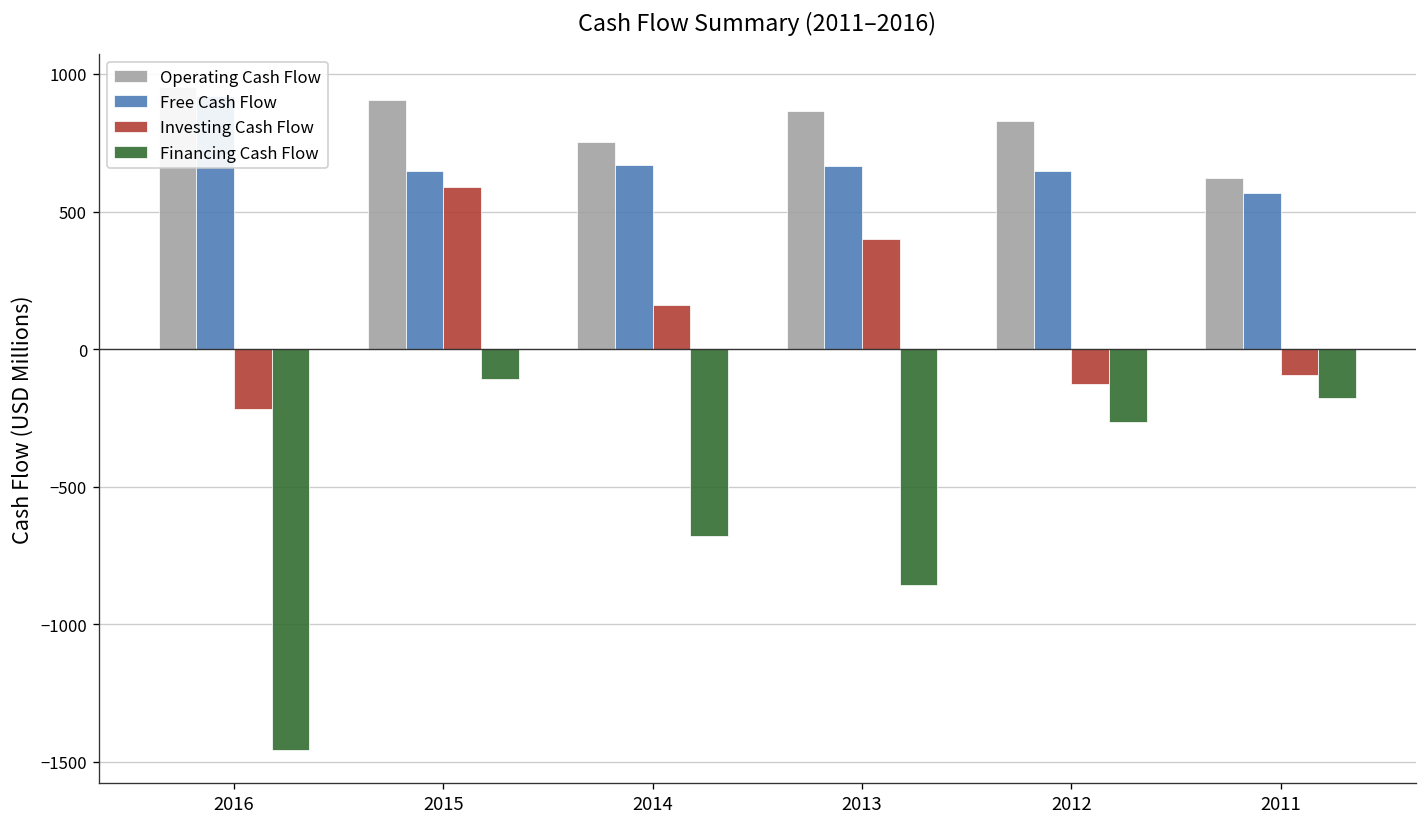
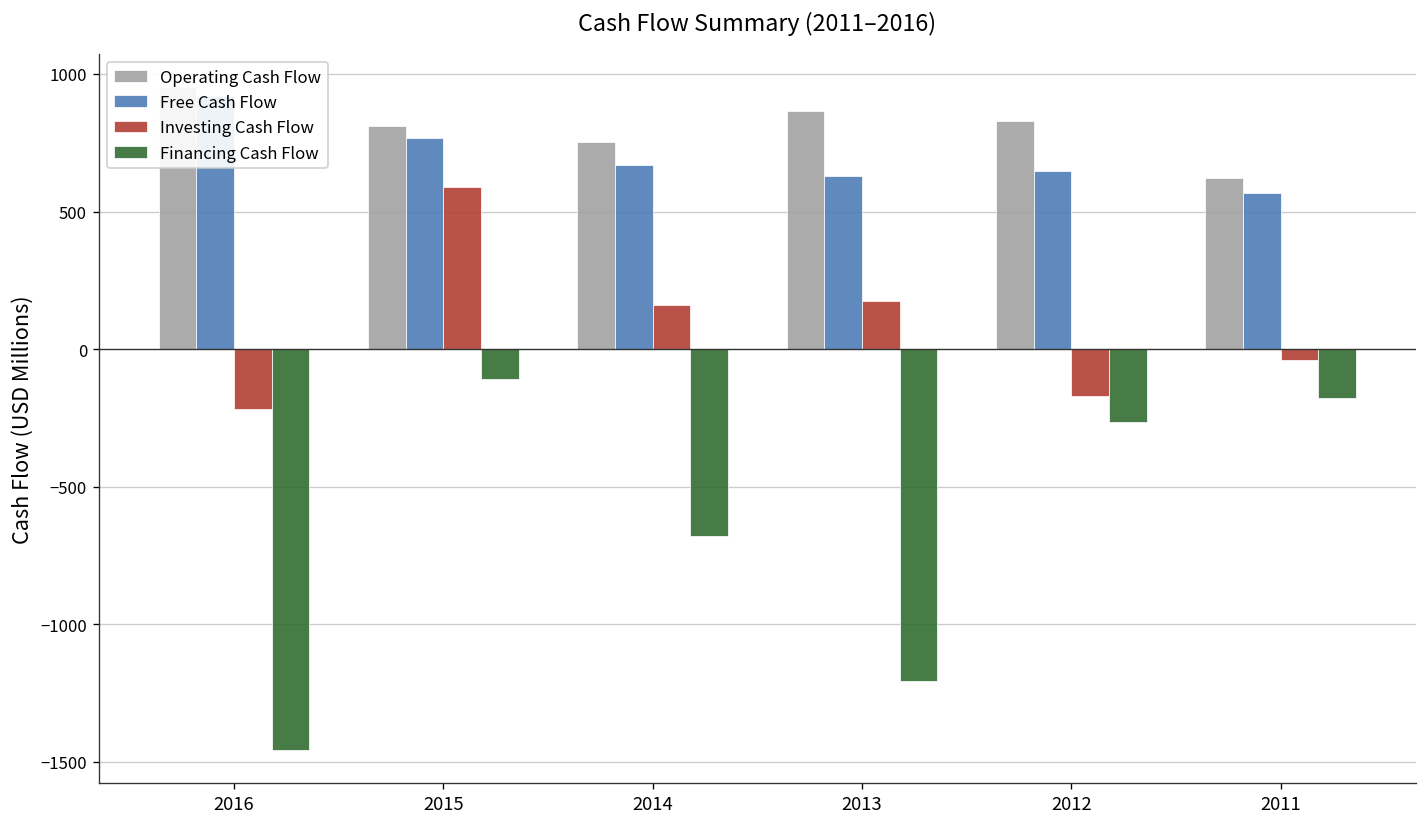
Operating Cash Flow, 2015: 910 -> 810
Free Cash Flow, 2015: 650 -> 770
Free Cash Flow, 2013: 670 -> 630
Investing Cash Flow, 2013: 400 -> 180
Financing Cash Flow, 2013: -860 -> -1210
Investing Cash Flow, 2012: -130 -> -170
Investing Cash Flow, 2011: -90 -> -40
